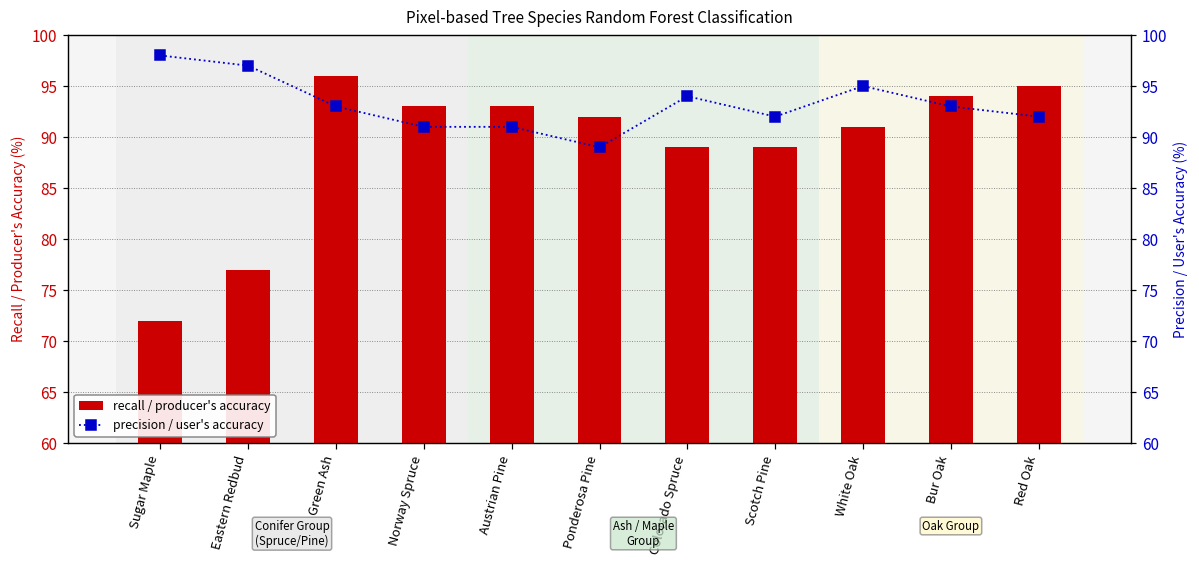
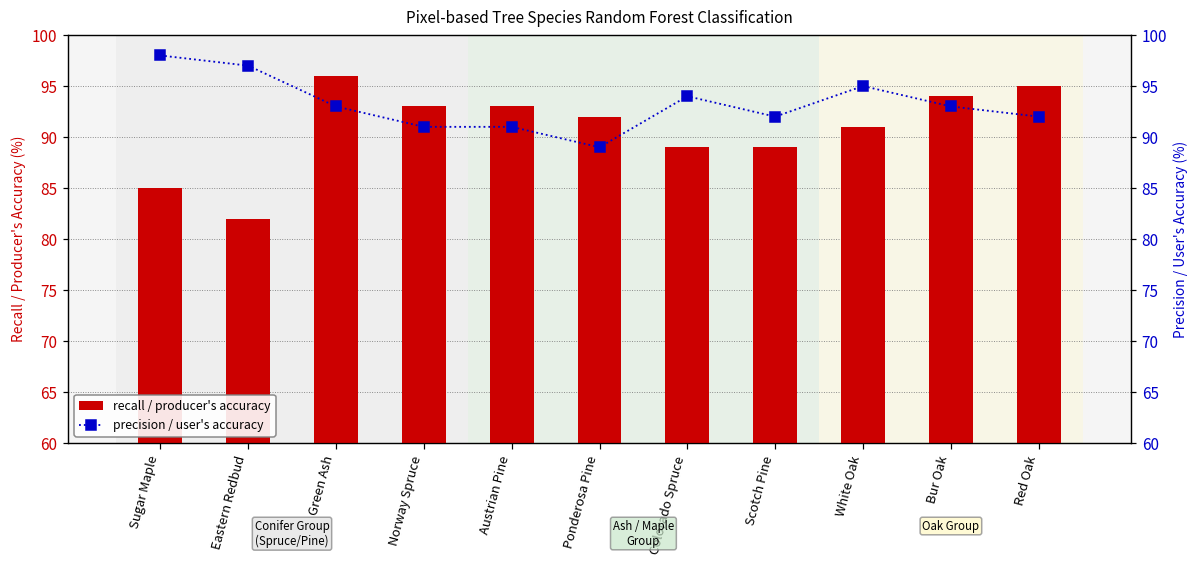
recall / producer's accuracy, Sugar Maple: 72 -> 85
recall / producer's accuracy, Eastern Redbud: 77 -> 82
